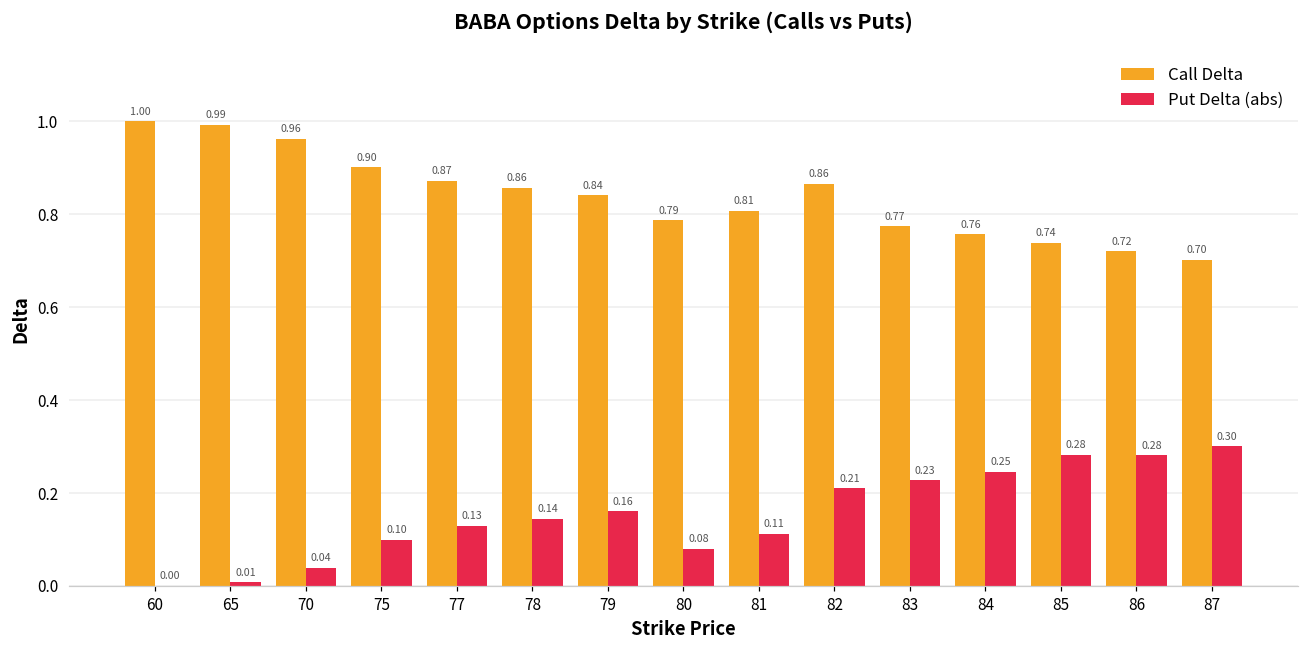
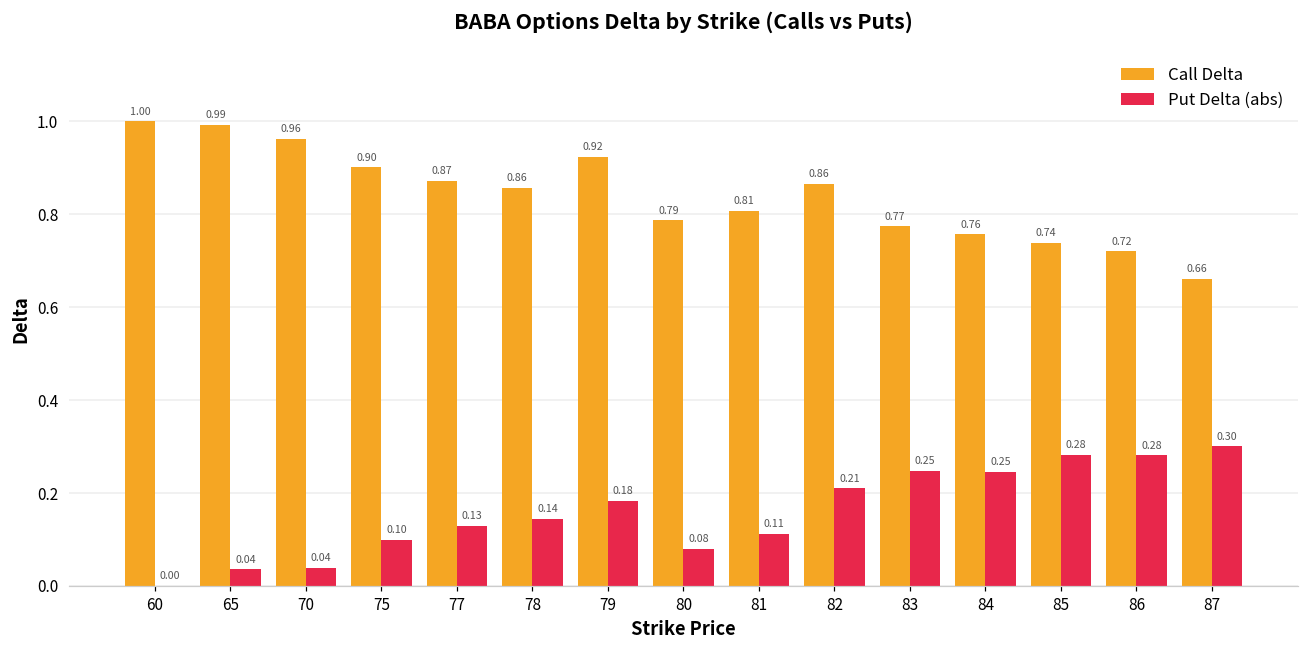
Put Delta (abs), 65: 0.01 -> 0.04
Call Delta, 79: 0.84 -> 0.92
Put Delta (abs), 79: 0.16 -> 0.18
Put Delta (abs), 83: 0.23 -> 0.25
Call Delta, 87: 0.70 -> 0.66
